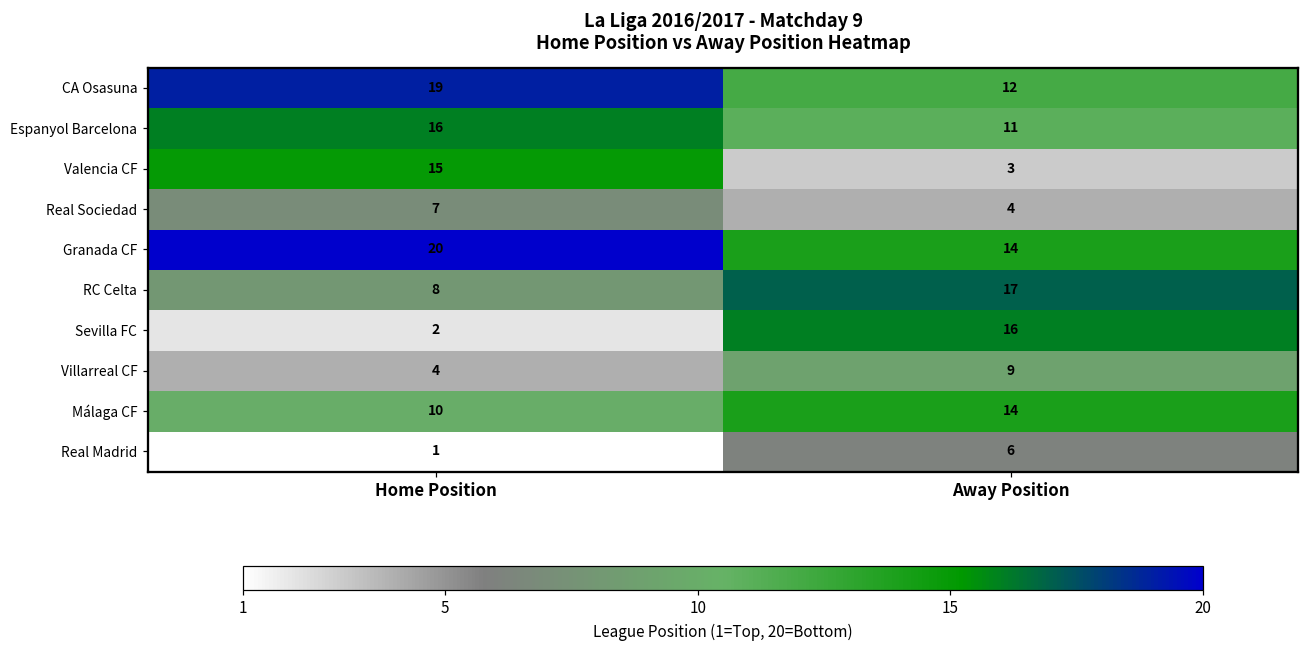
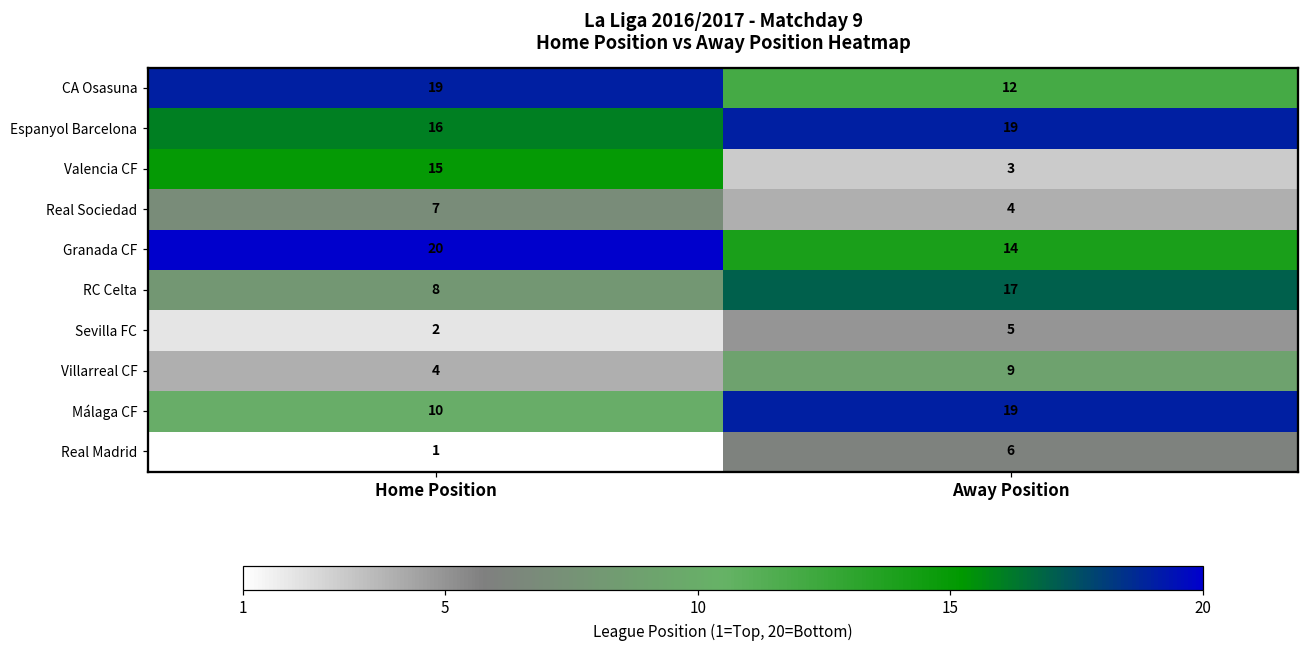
Espanyol Barcelona, Away Position: 11 -> 19
Sevilla FC, Away Position: 16 -> 5
Málaga CF, Away Position: 14 -> 19
